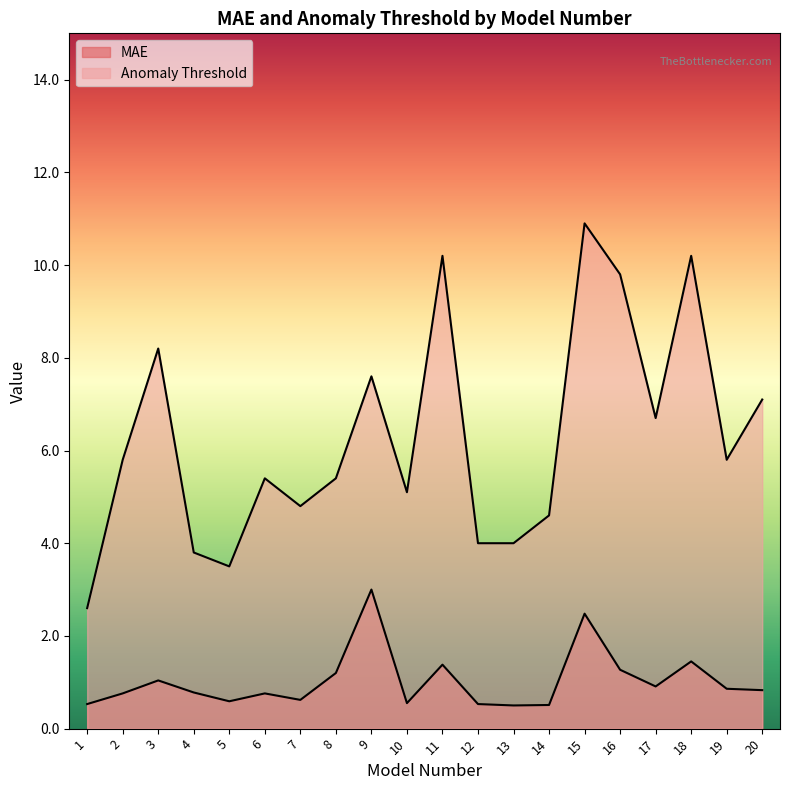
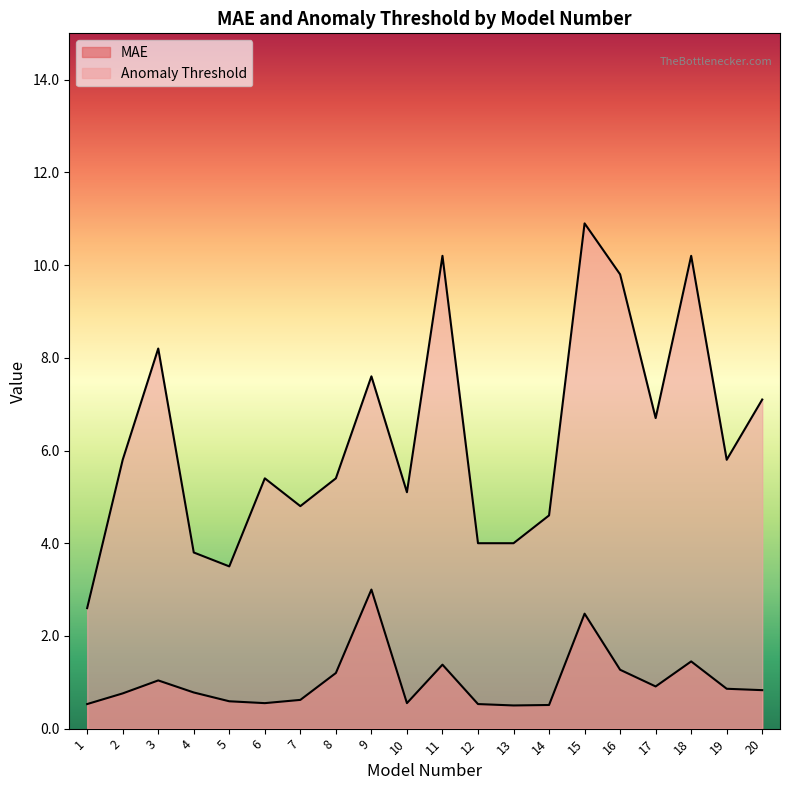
MAE, 6: 0.8 -> 0.6
